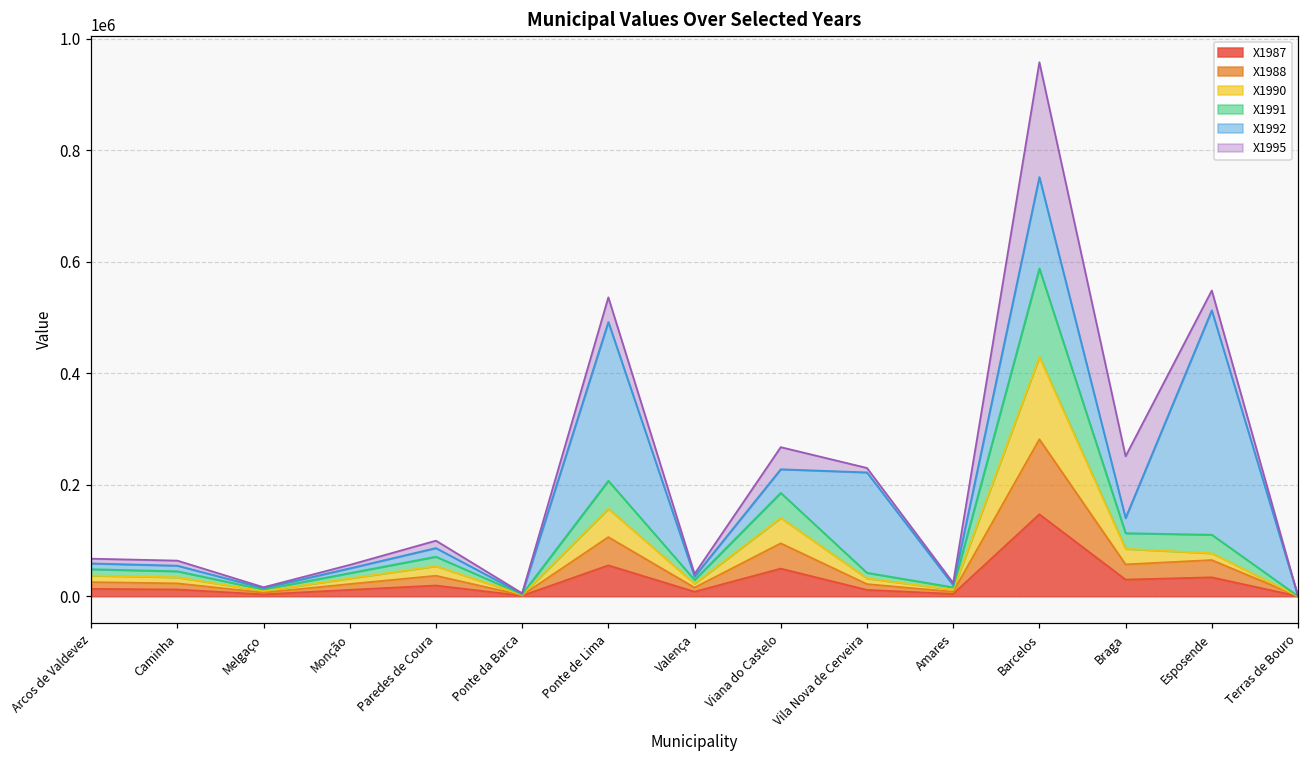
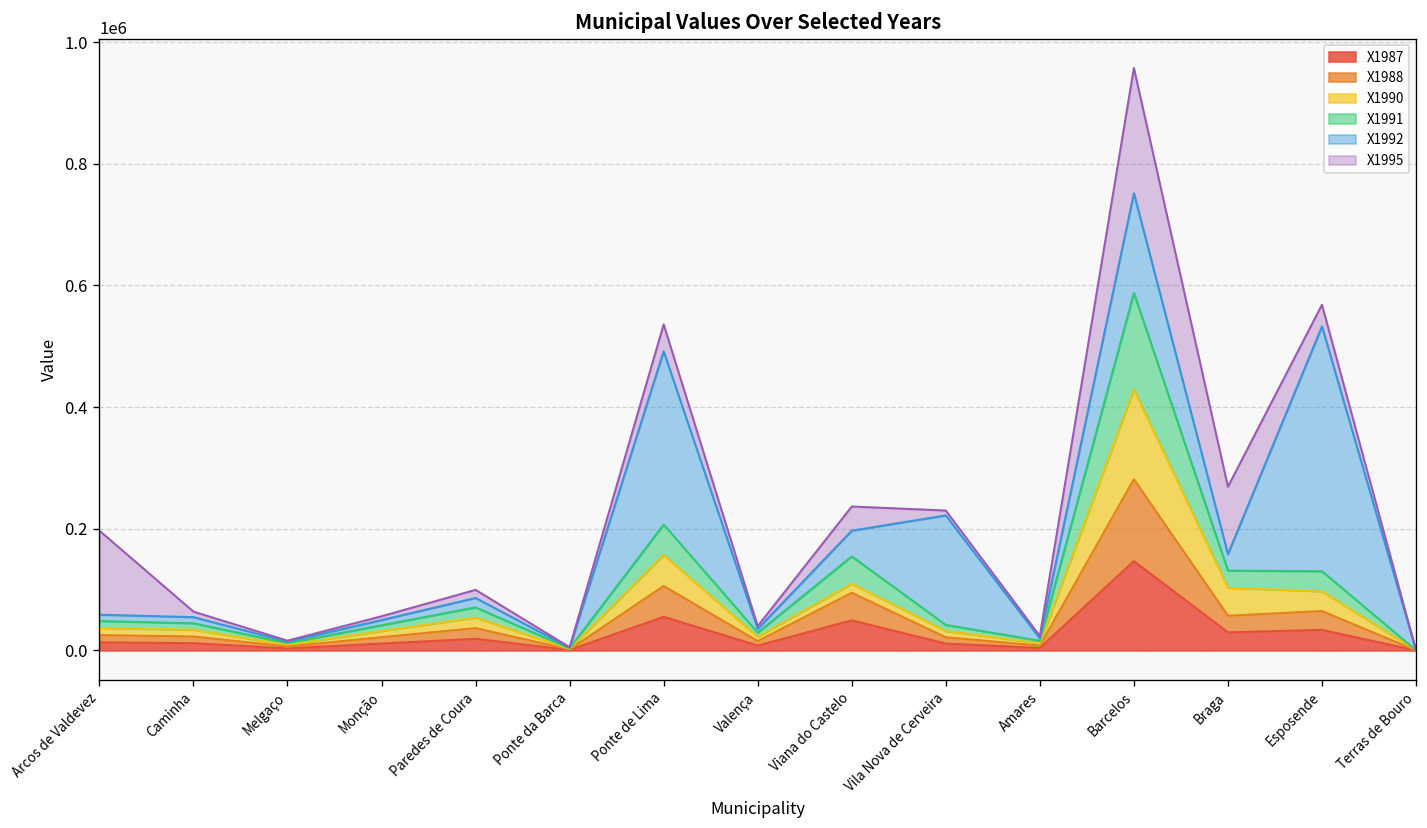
X1995, Arcos de Valdevez: 10000 -> 140000
X1990, Viana do Castelo: 50000 -> 10000
X1990, Braga: 30000 -> 50000
X1990, Esposende: 10000 -> 30000
